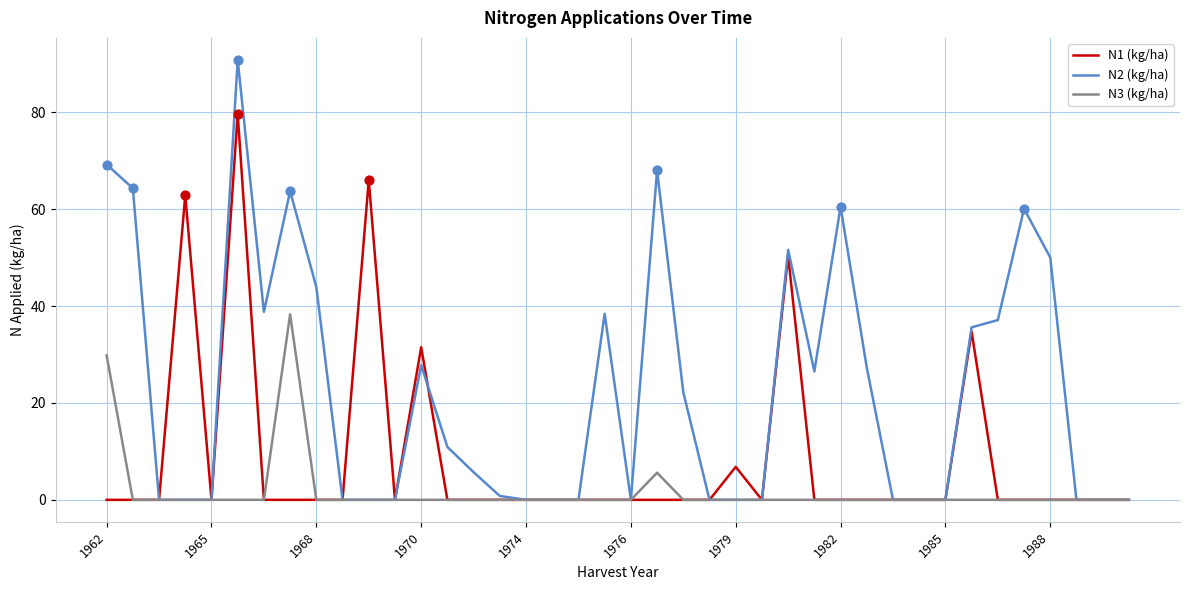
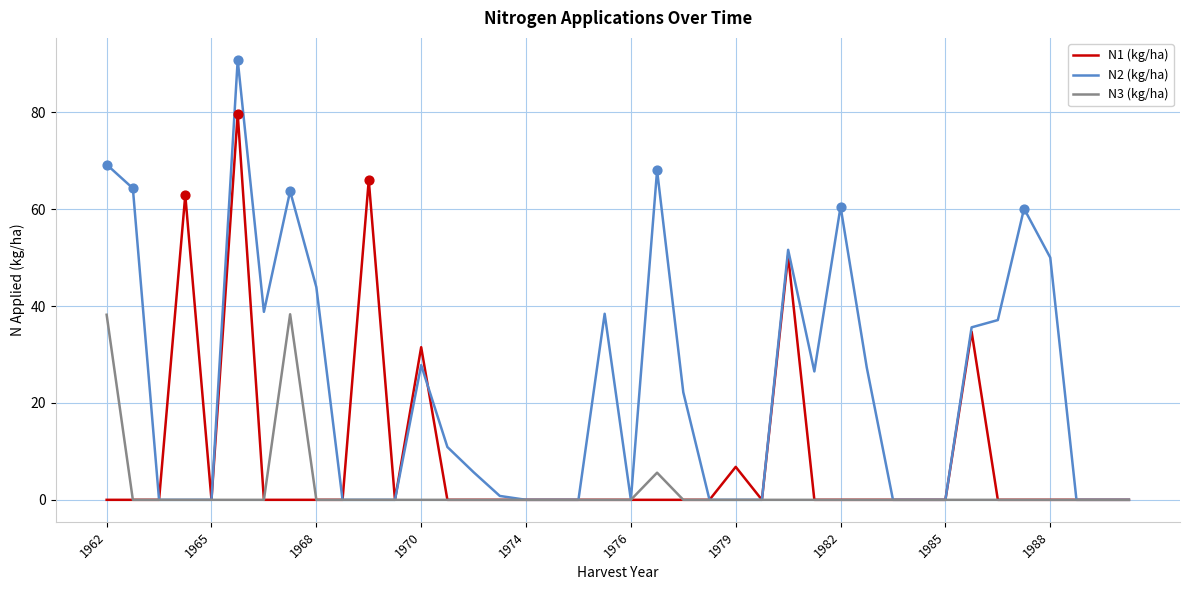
N3 (kg/ha), 1962: 30 -> 38
